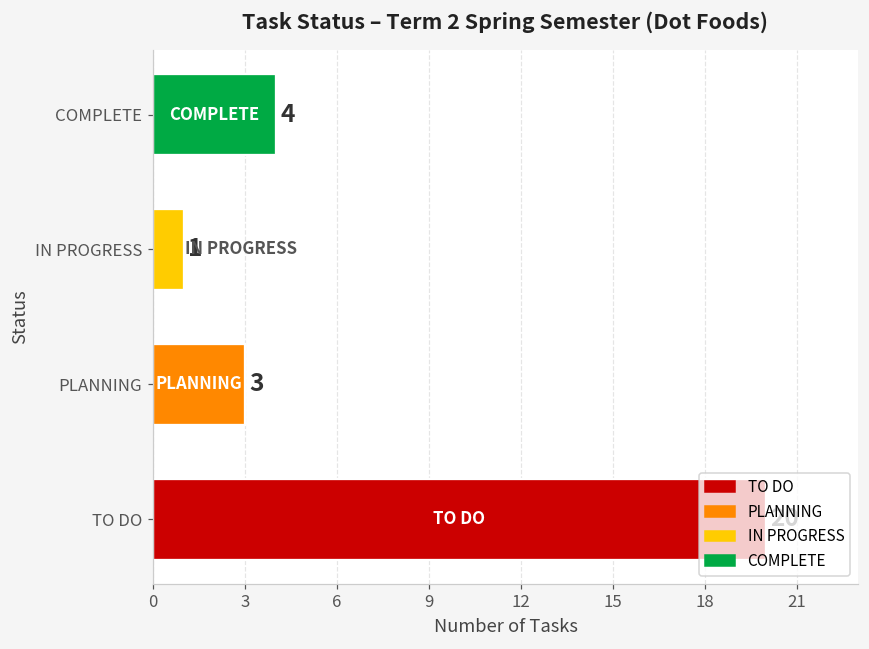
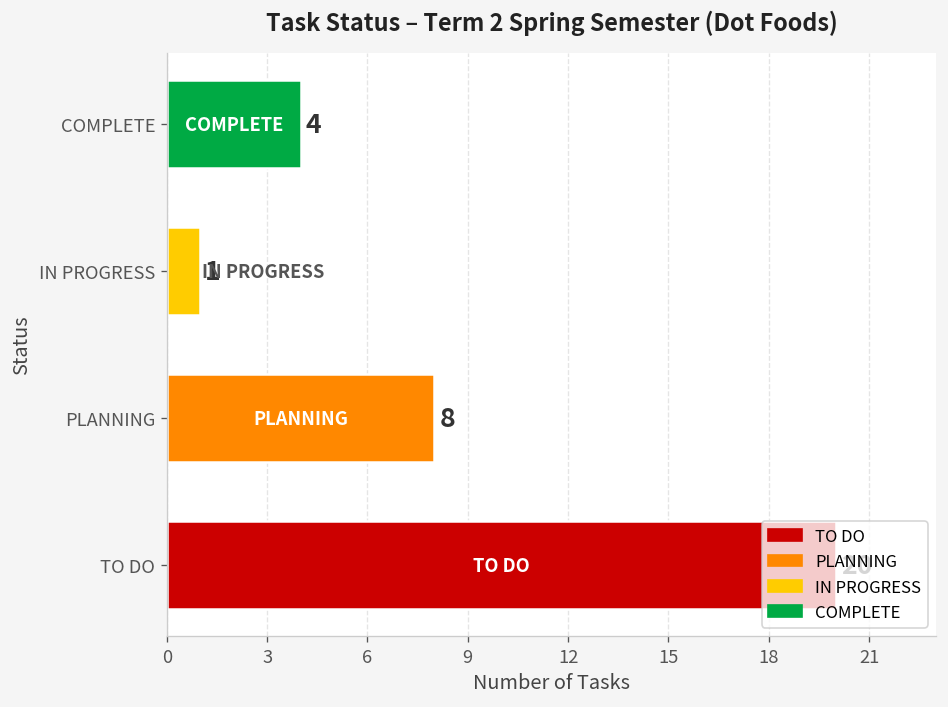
PLANNING: 3 -> 8
